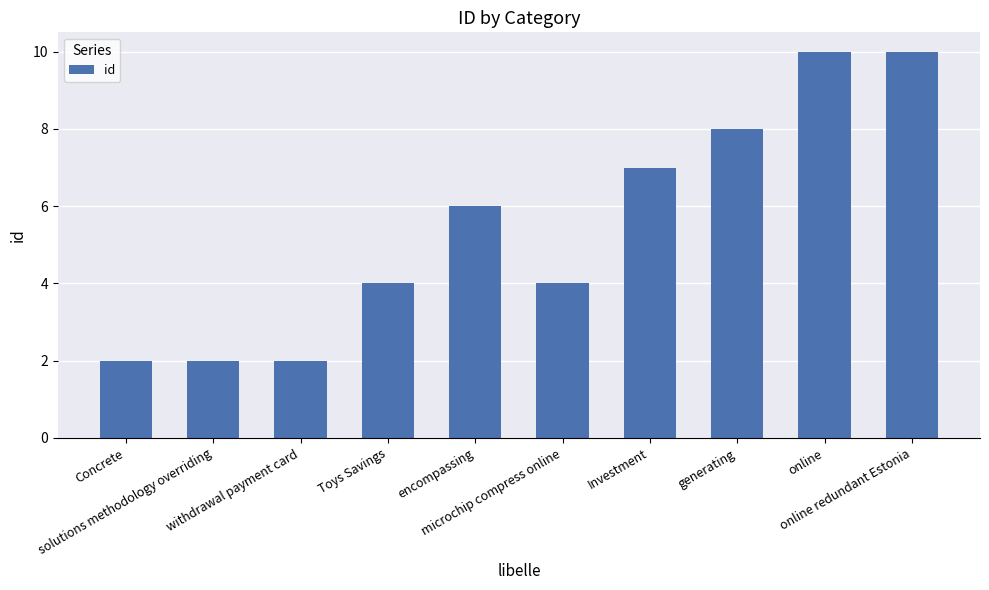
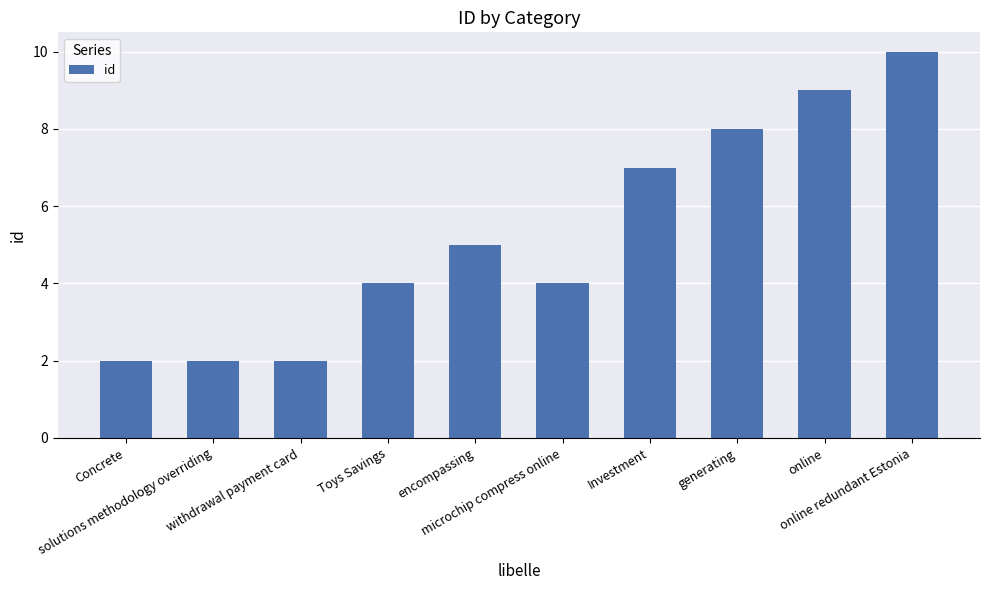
encompassing: 6 -> 5
online: 10 -> 9
